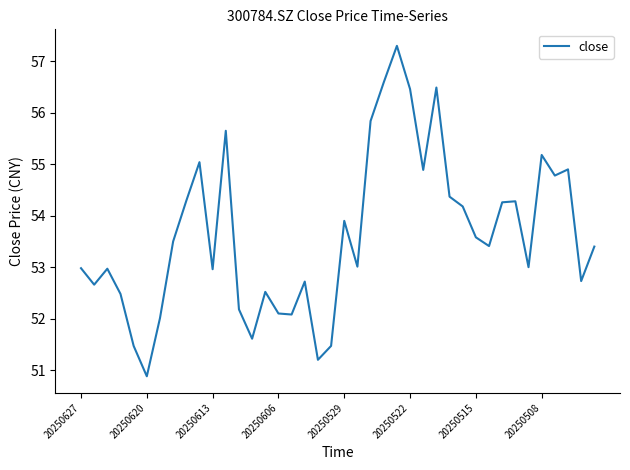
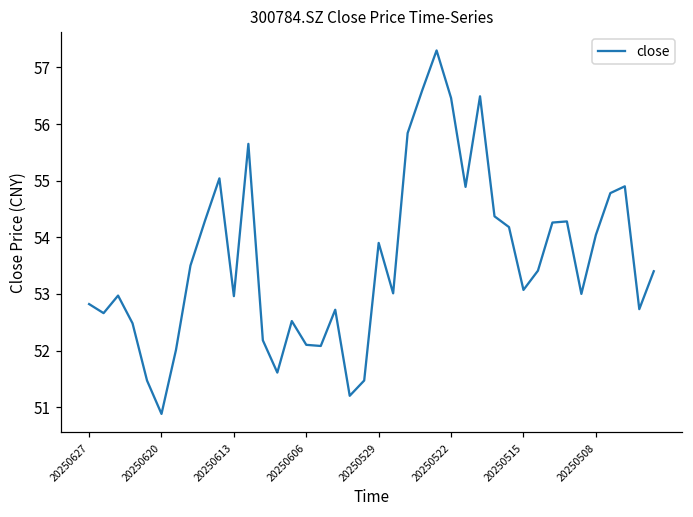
20250627: 53.0 -> 52.8
20250515: 53.6 -> 53.1
20250508: 55.2 -> 54.0
